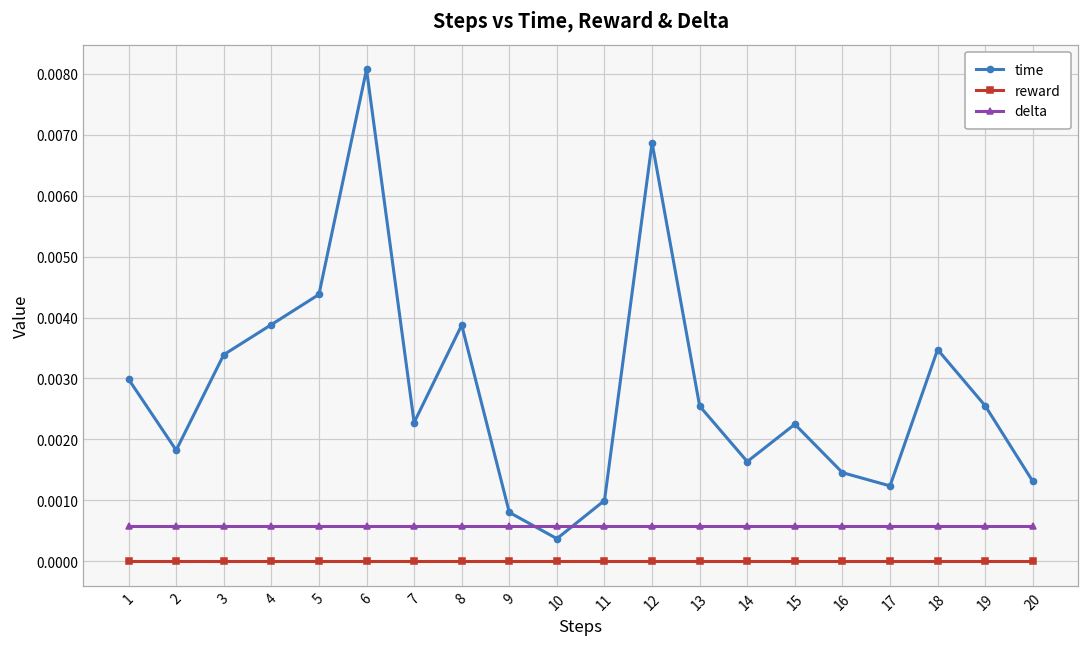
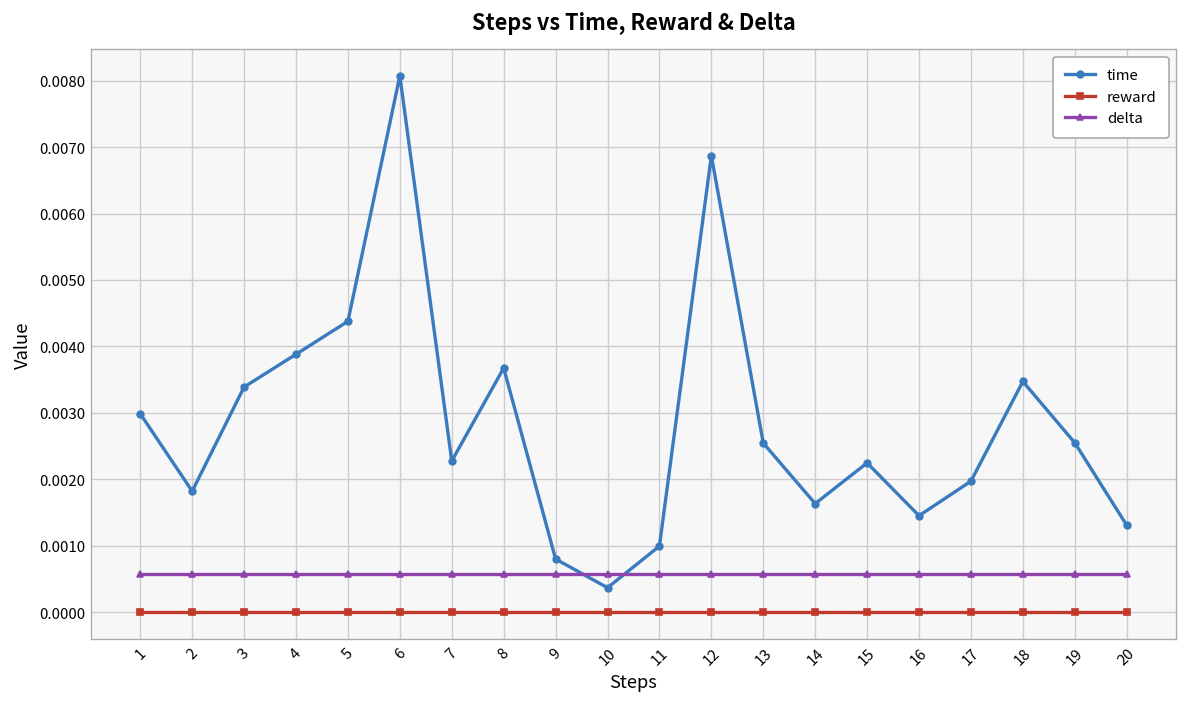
time, 8: 0.0039 -> 0.0037
time, 17: 0.0012 -> 0.0020
